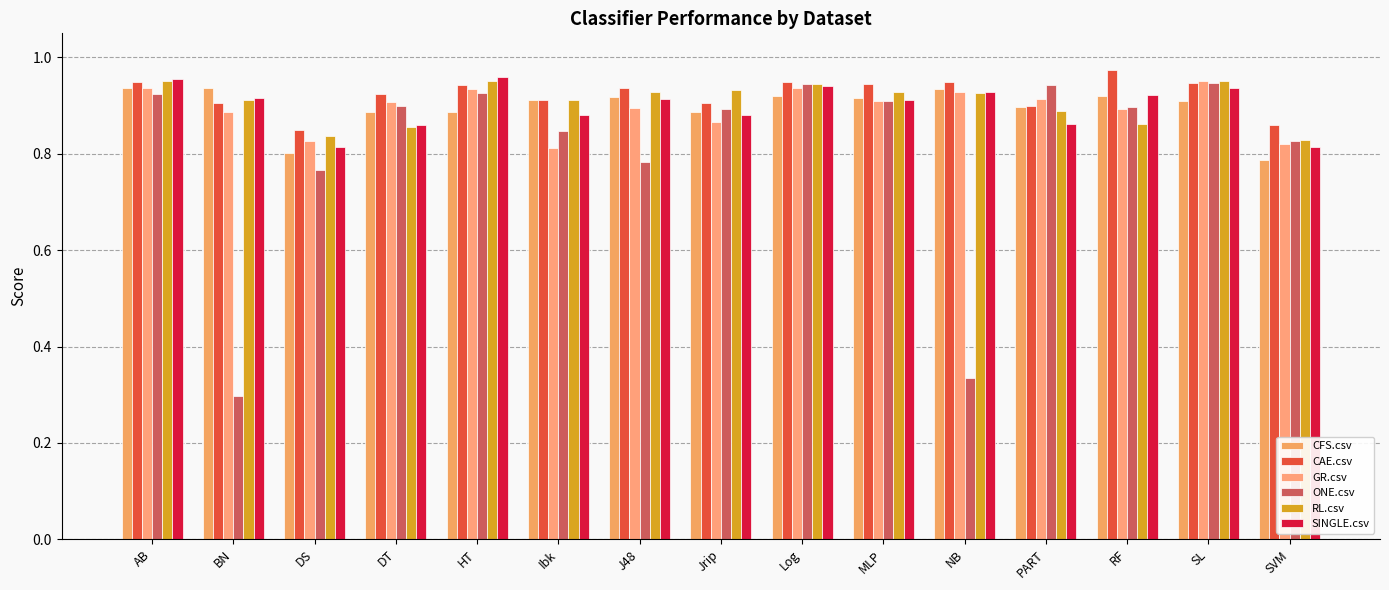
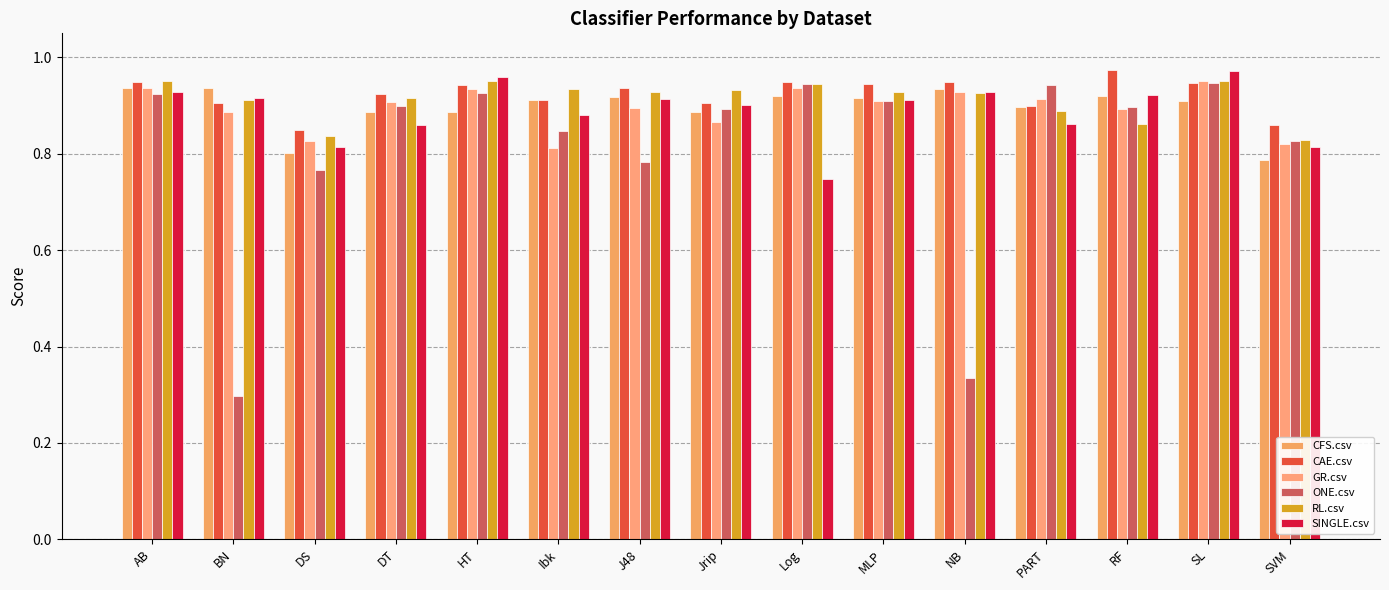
SINGLE.csv, AB: 0.96 -> 0.93
RL.csv, DT: 0.85 -> 0.92
RL.csv, Ibk: 0.91 -> 0.93
SINGLE.csv, Jrip: 0.88 -> 0.90
SINGLE.csv, Log: 0.94 -> 0.75
SINGLE.csv, SL: 0.94 -> 0.97
